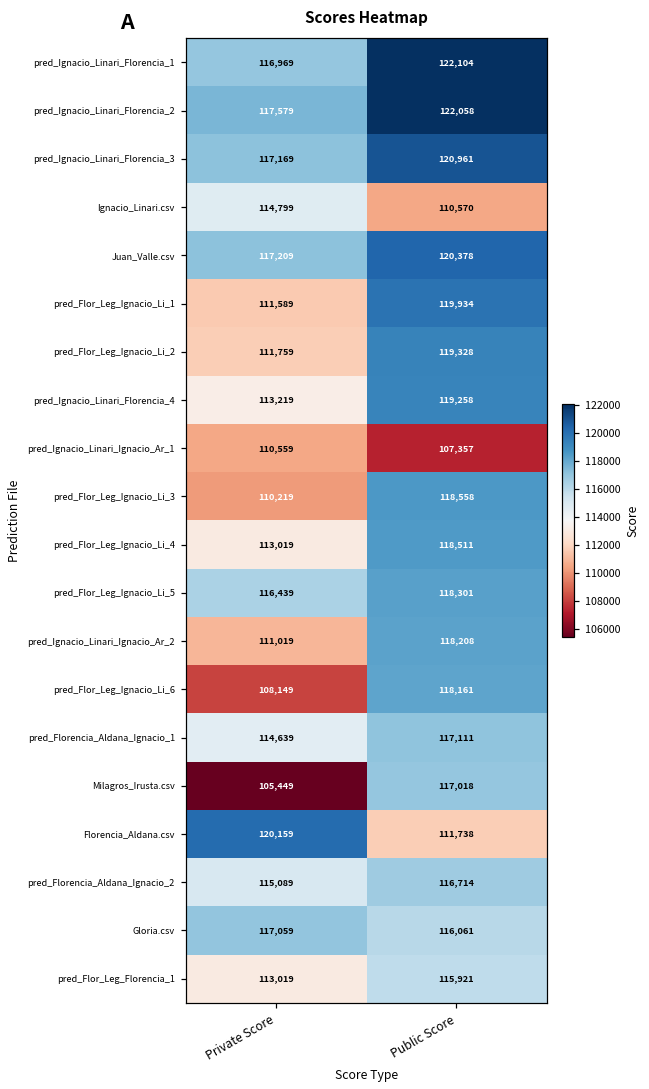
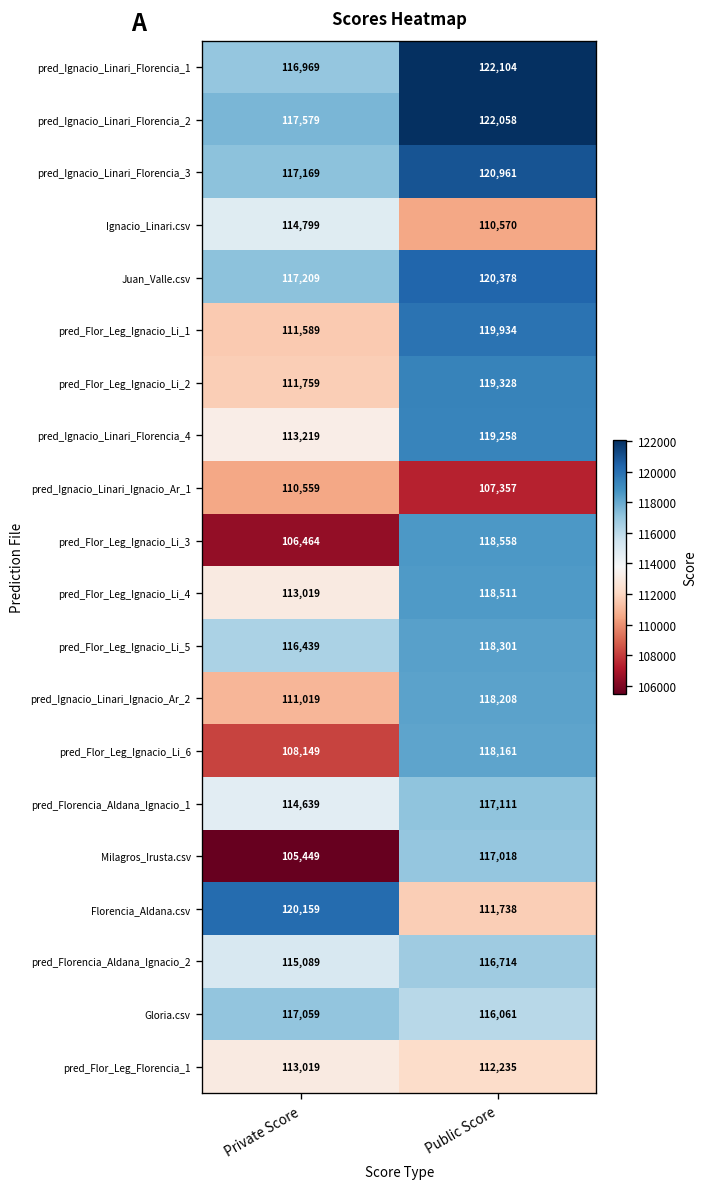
pred_Flor_Leg_Ignacio_Li_3, Private Score: 110,219 -> 106,464
pred_Flor_Leg_Florencia_1, Public Score: 115,921 -> 112,235
